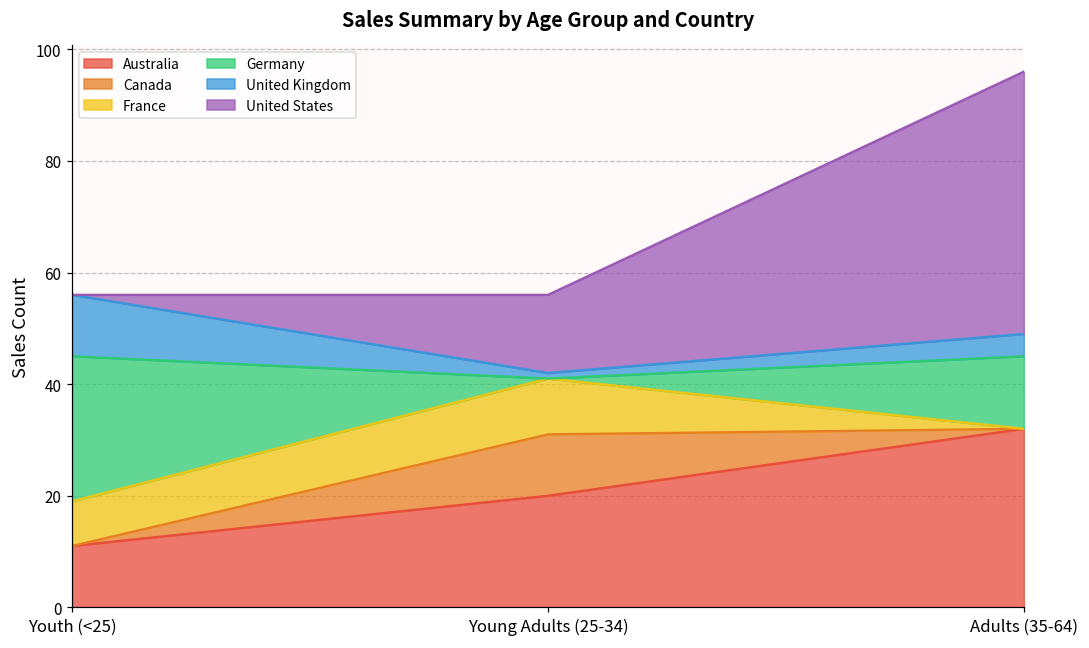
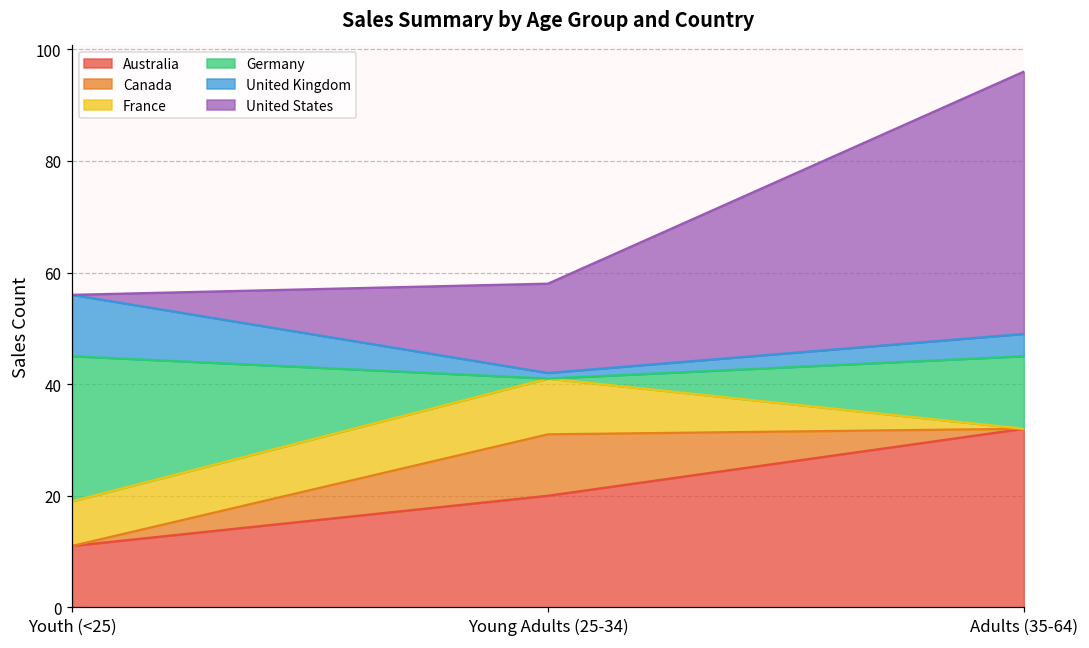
United States, Young Adults (25-34): 14 -> 16
